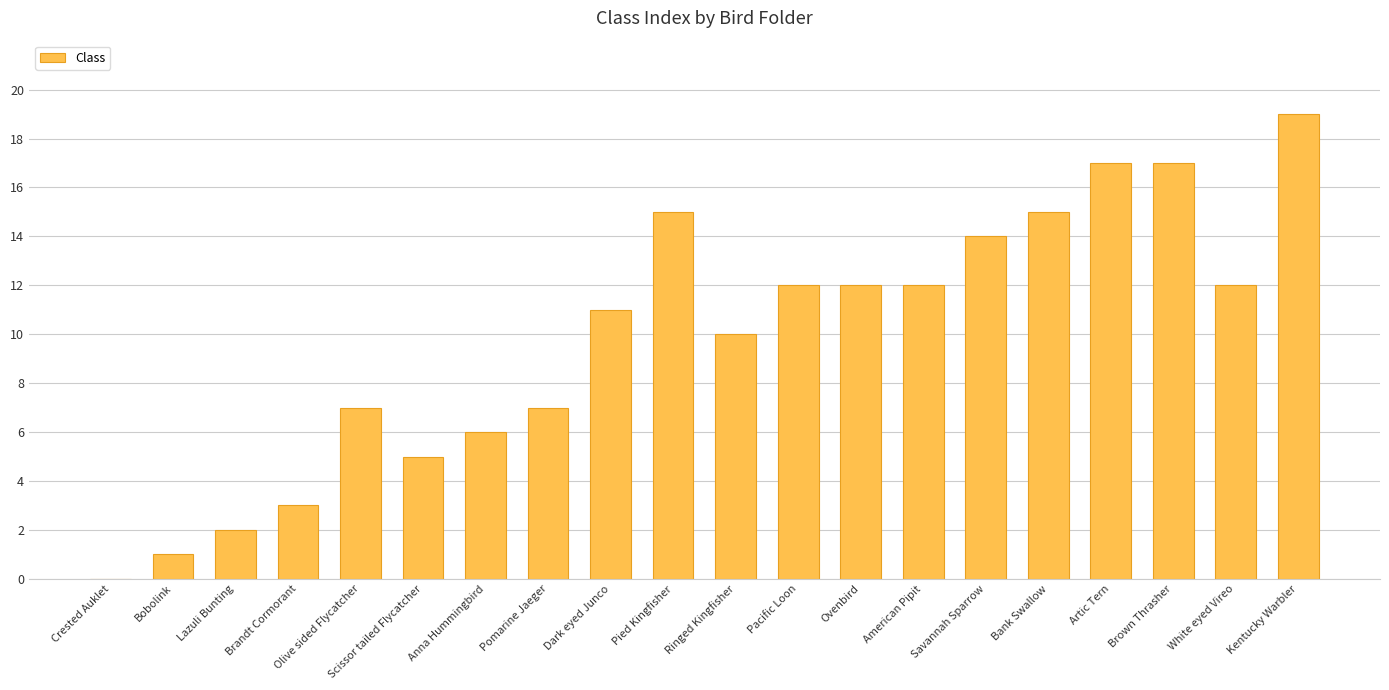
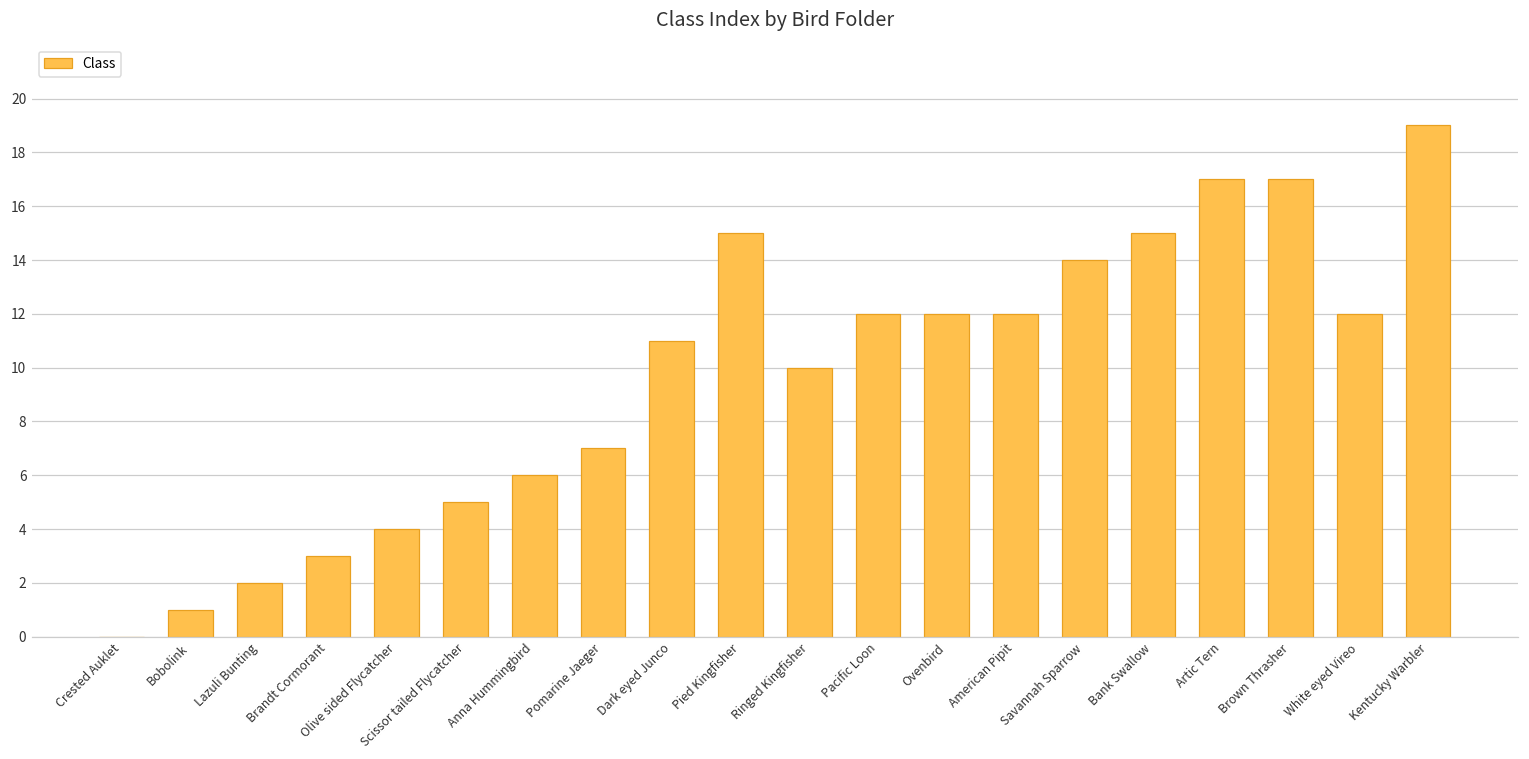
Olive sided Flycatcher: 7 -> 4
